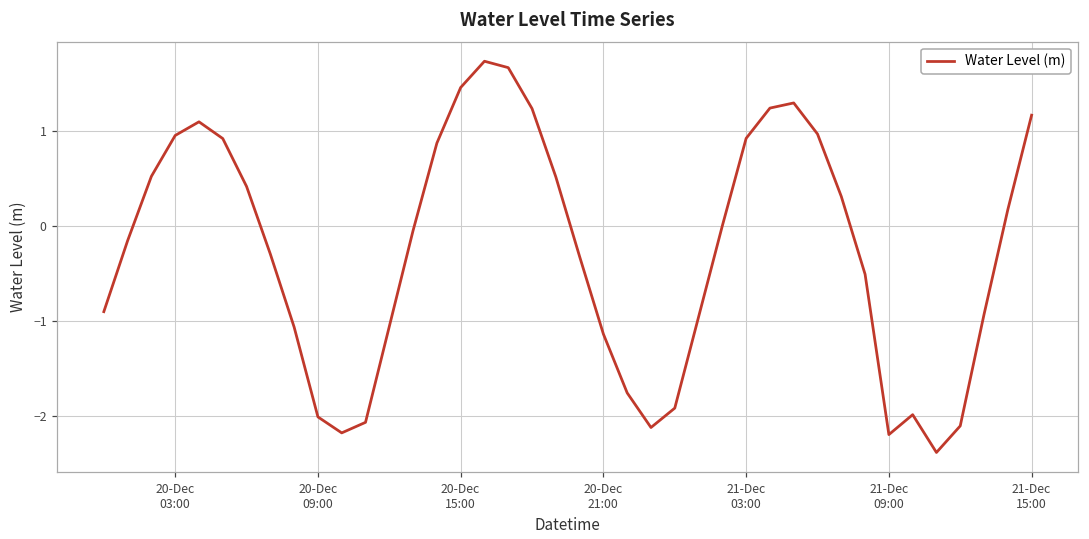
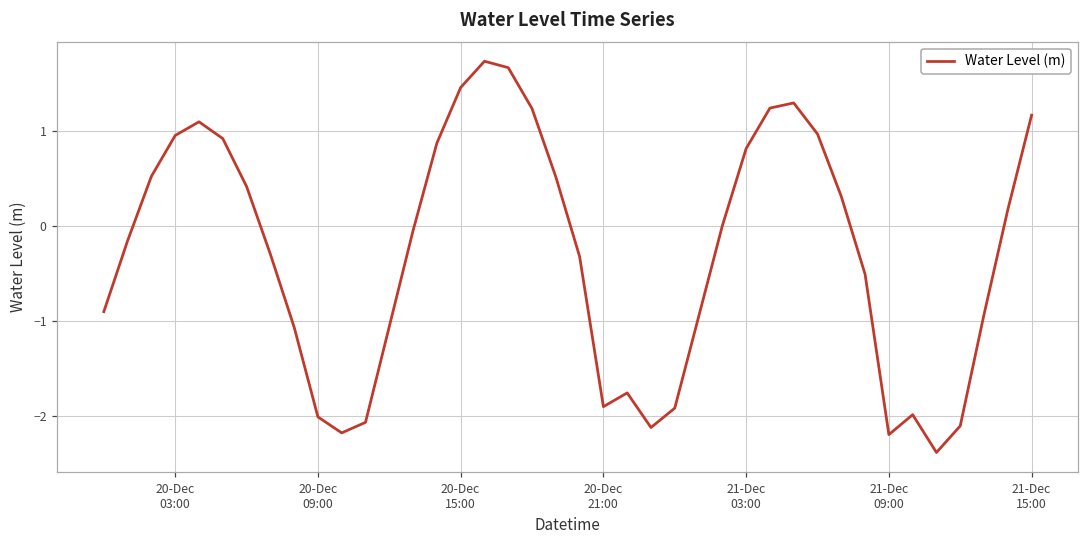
20-Dec 21:00: -1.1 -> -1.9
21-Dec 03:00: 0.9 -> 0.8
